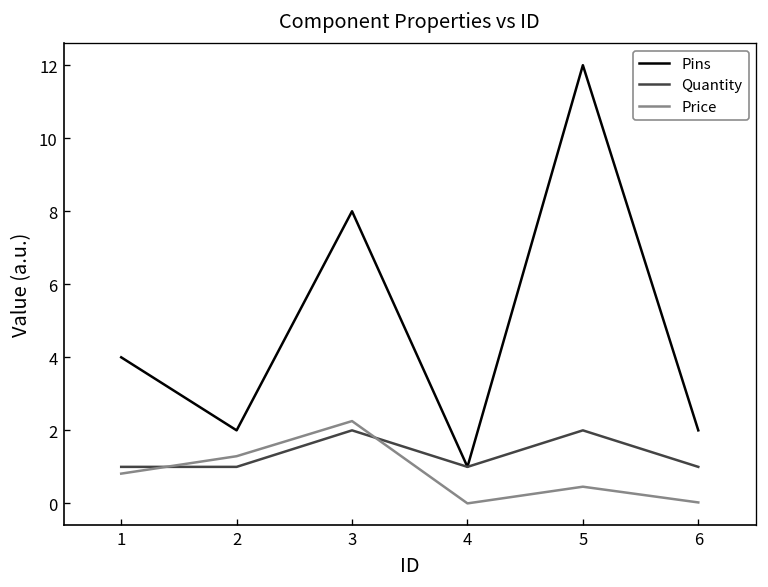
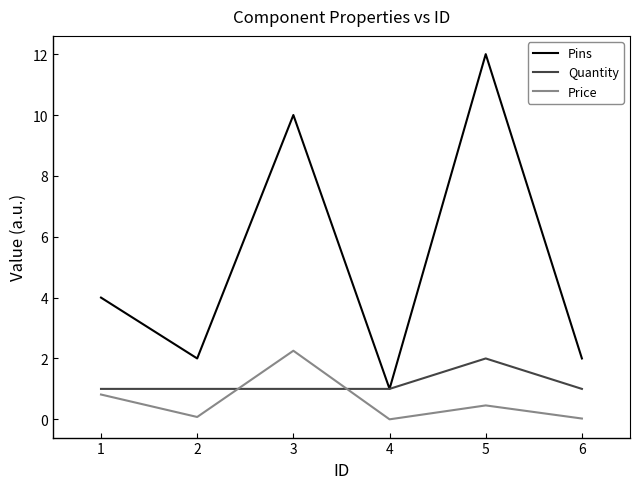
Price, 2: 1.3 -> 0.1
Pins, 3: 8 -> 10
Quantity, 3: 2 -> 1
